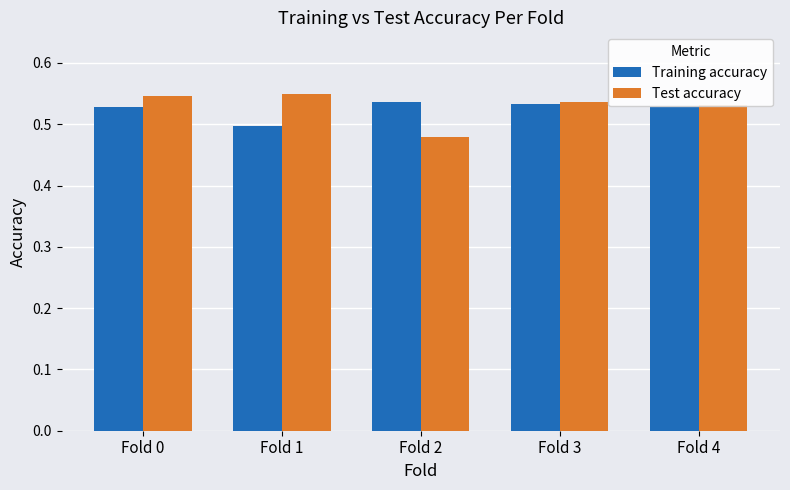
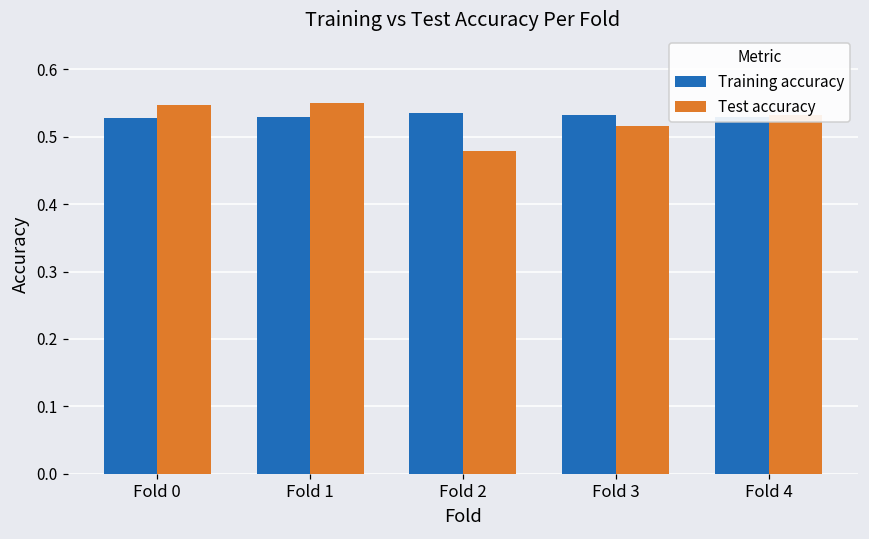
Training accuracy, Fold 1: 0.50 -> 0.53
Test accuracy, Fold 3: 0.54 -> 0.52
